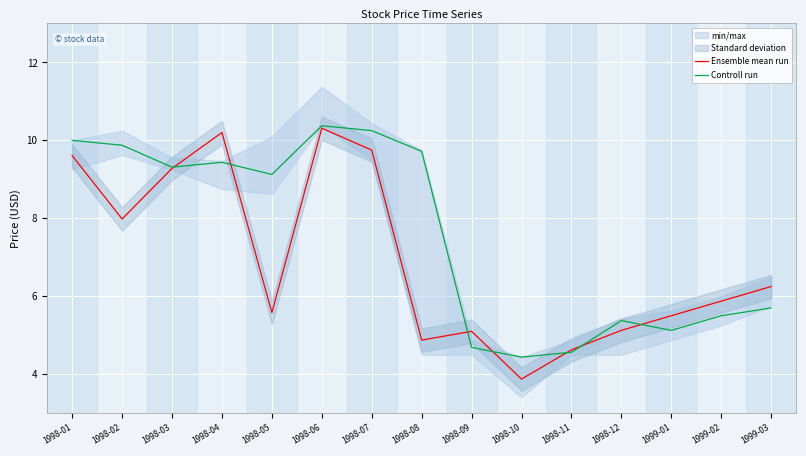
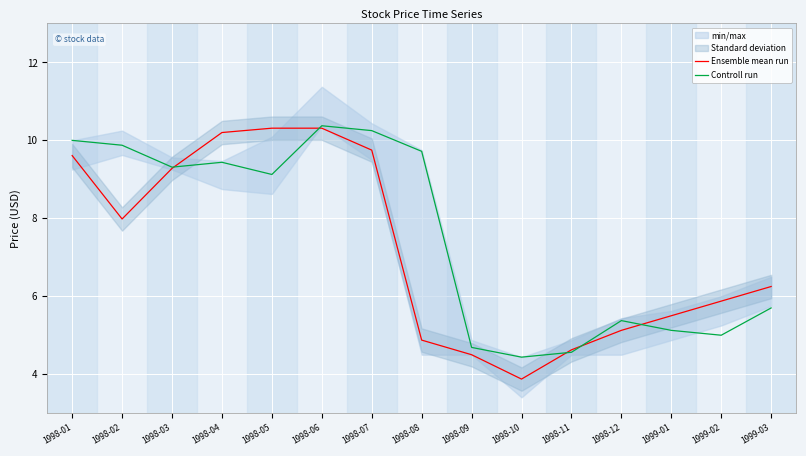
Ensemble mean run, 1998-05: 5.6 -> 10.3
Ensemble mean run, 1998-09: 5.1 -> 4.5
Controll run, 1999-02: 5.5 -> 5.0
